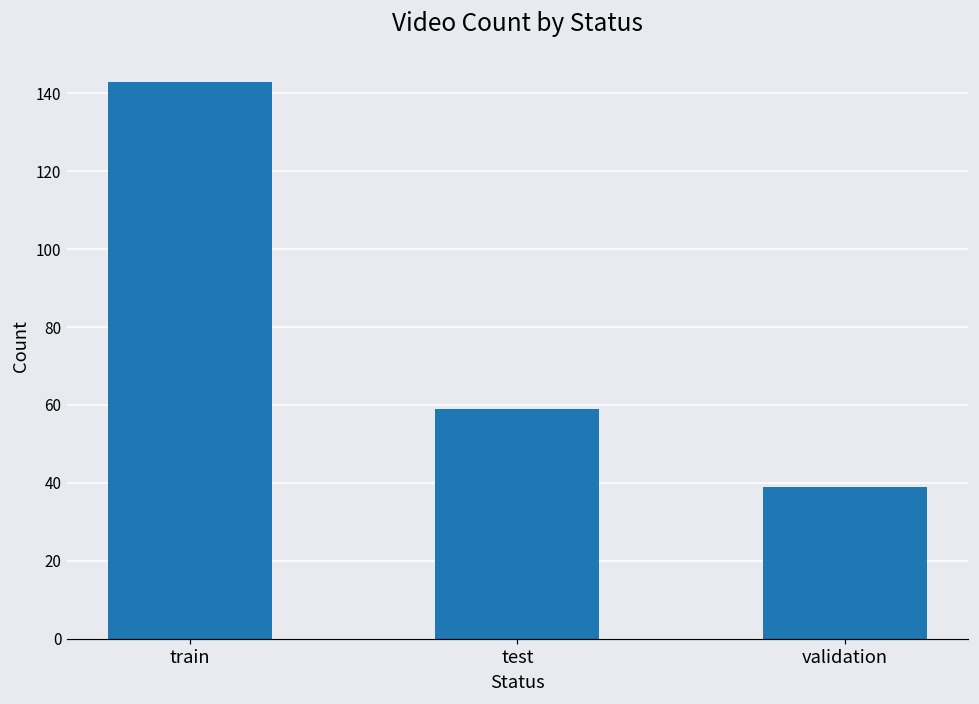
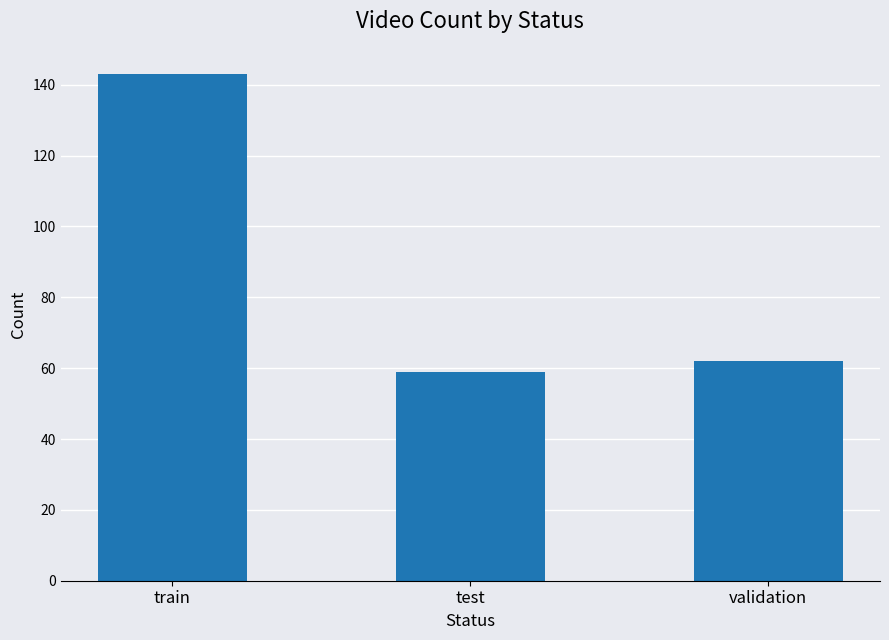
validation: 39 -> 62
